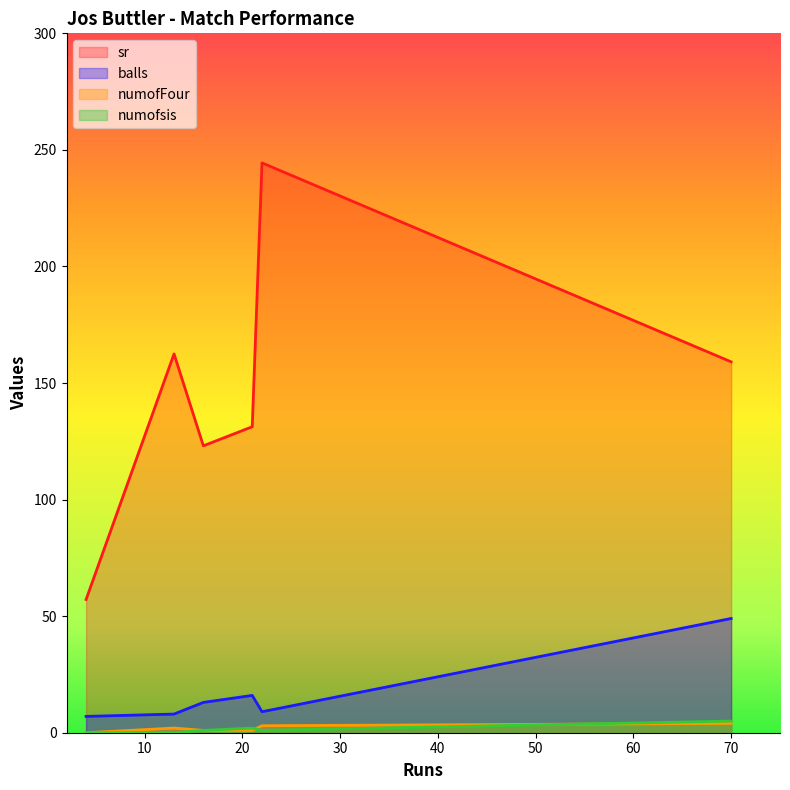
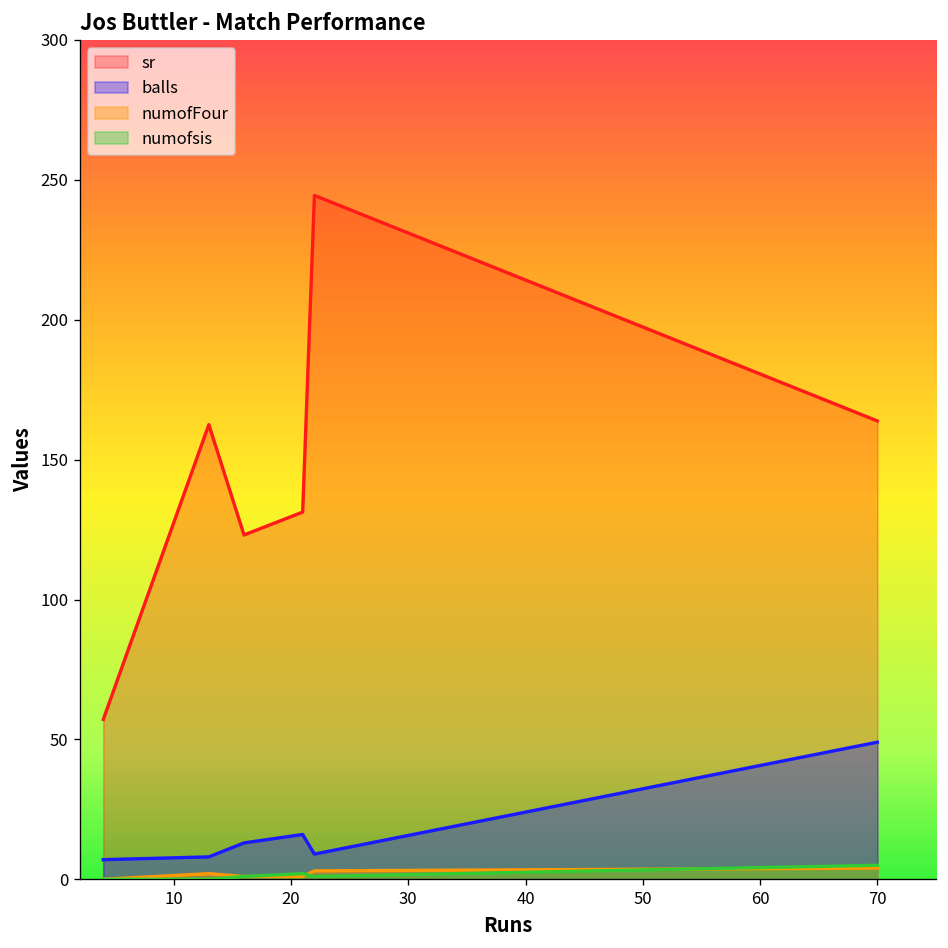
sr, 70: 159 -> 164
